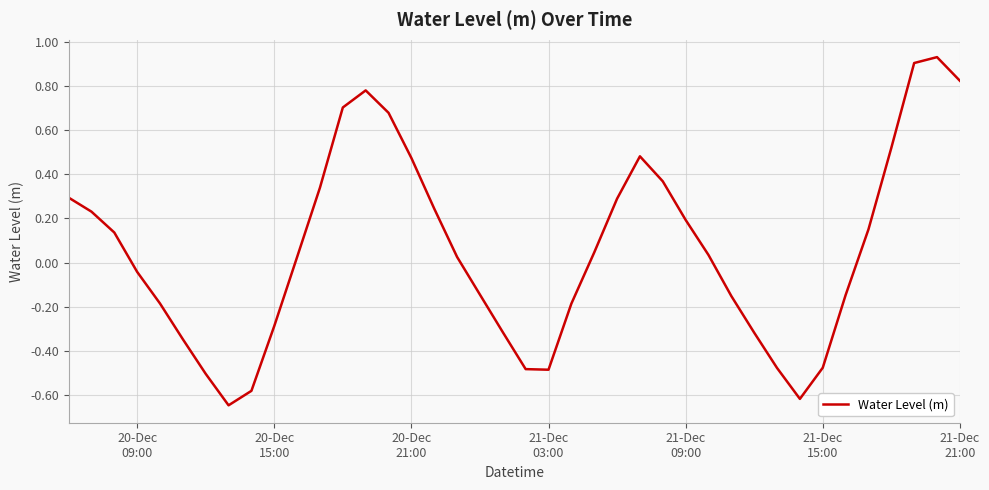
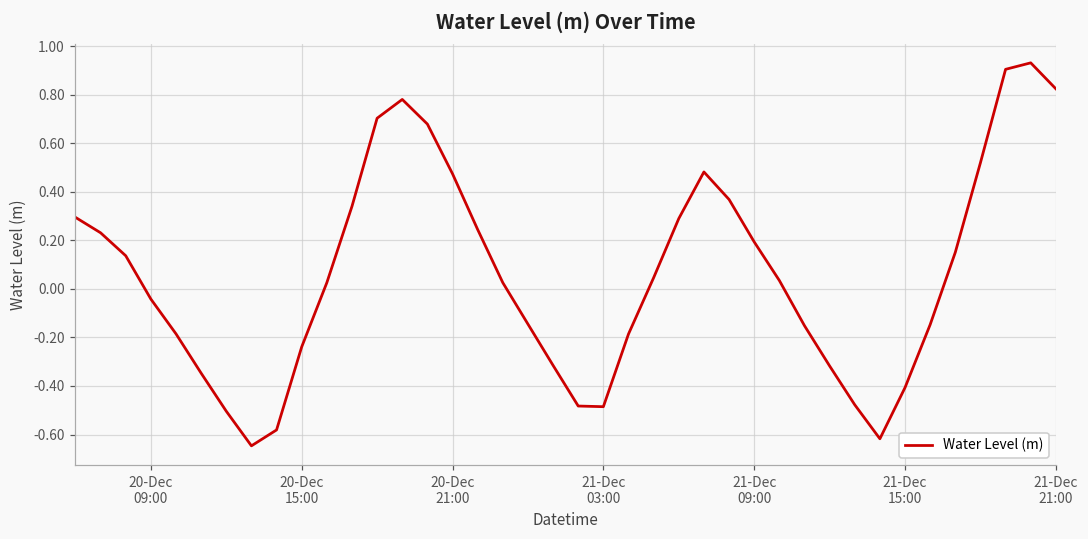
20-Dec 15:00: -0.29 -> -0.24
21-Dec 15:00: -0.48 -> -0.41
